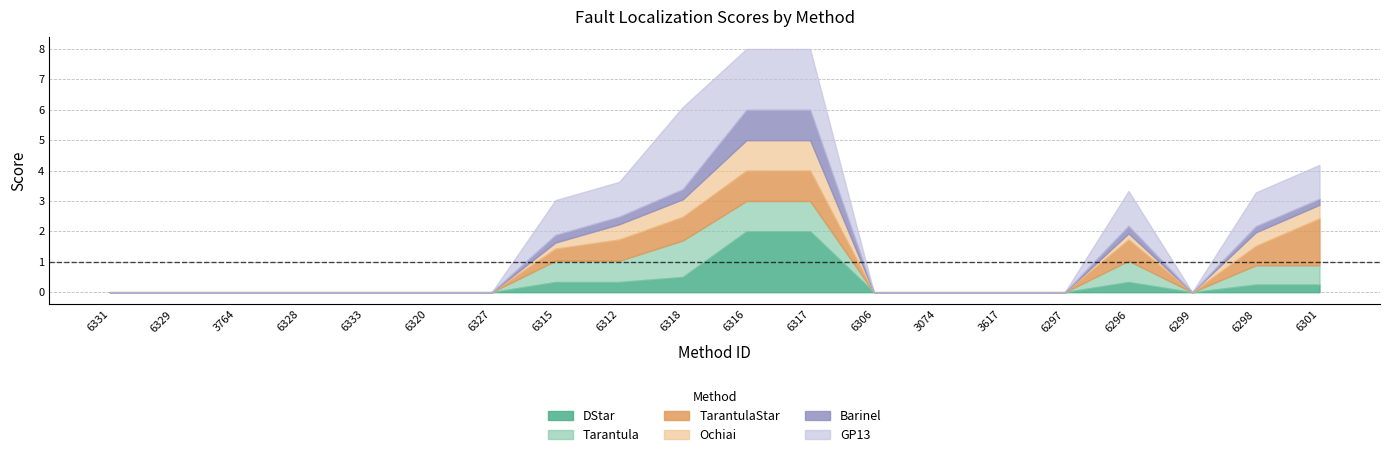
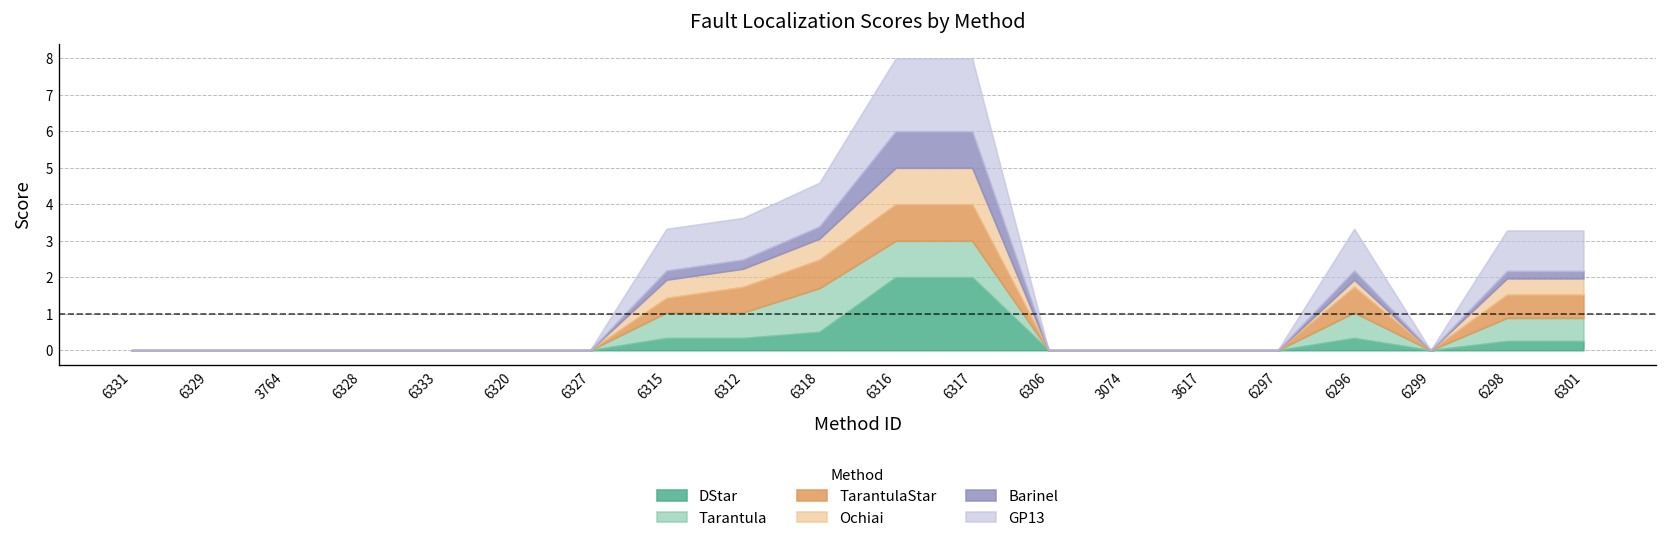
Ochiai, 6315: 0.2 -> 0.5
GP13, 6318: 2.7 -> 1.2
TarantulaStar, 6301: 1.5 -> 0.6
